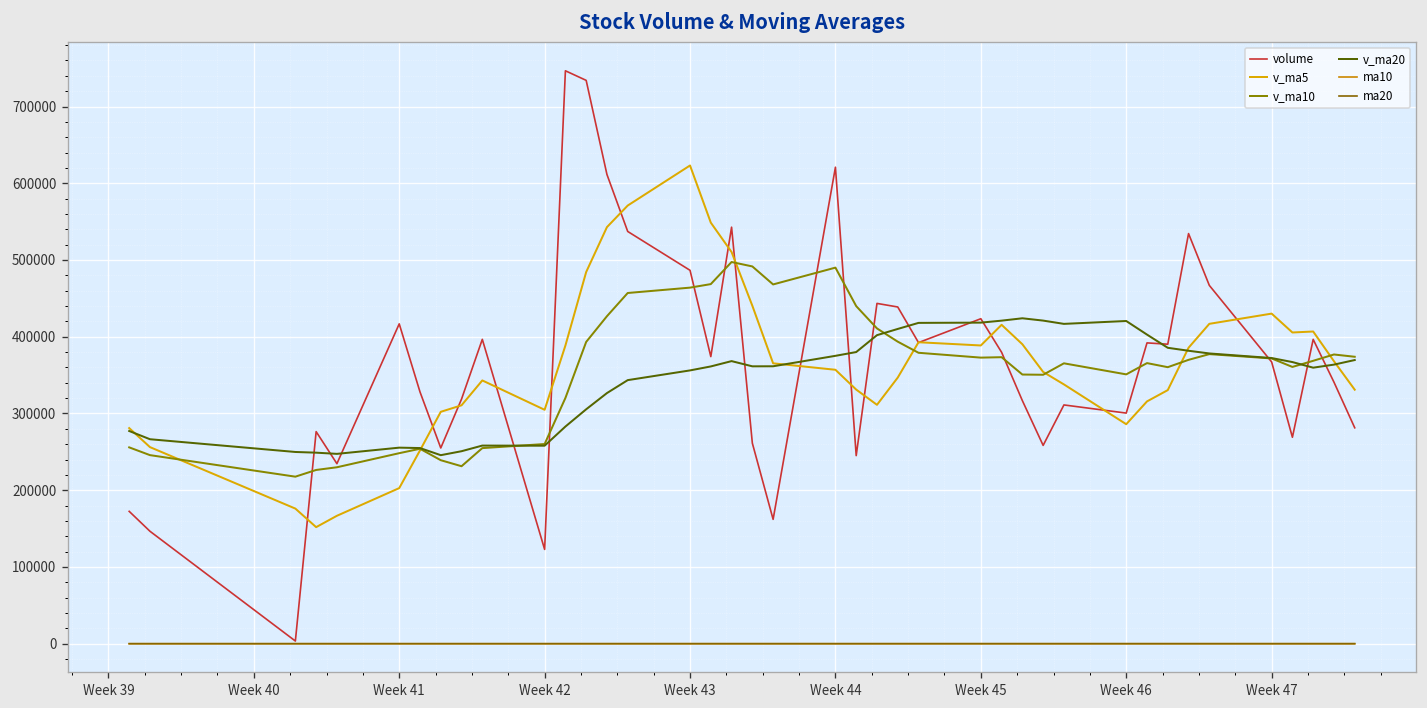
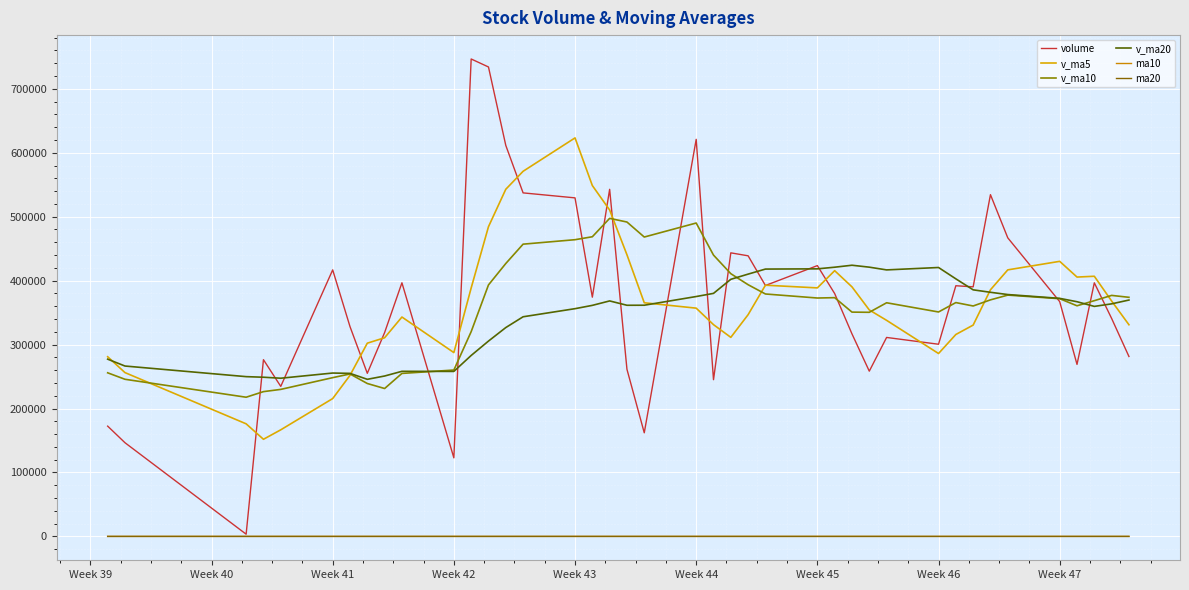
v_ma5, Week 41: 200000 -> 220000
v_ma5, Week 42: 300000 -> 290000
volume, Week 43: 490000 -> 530000
